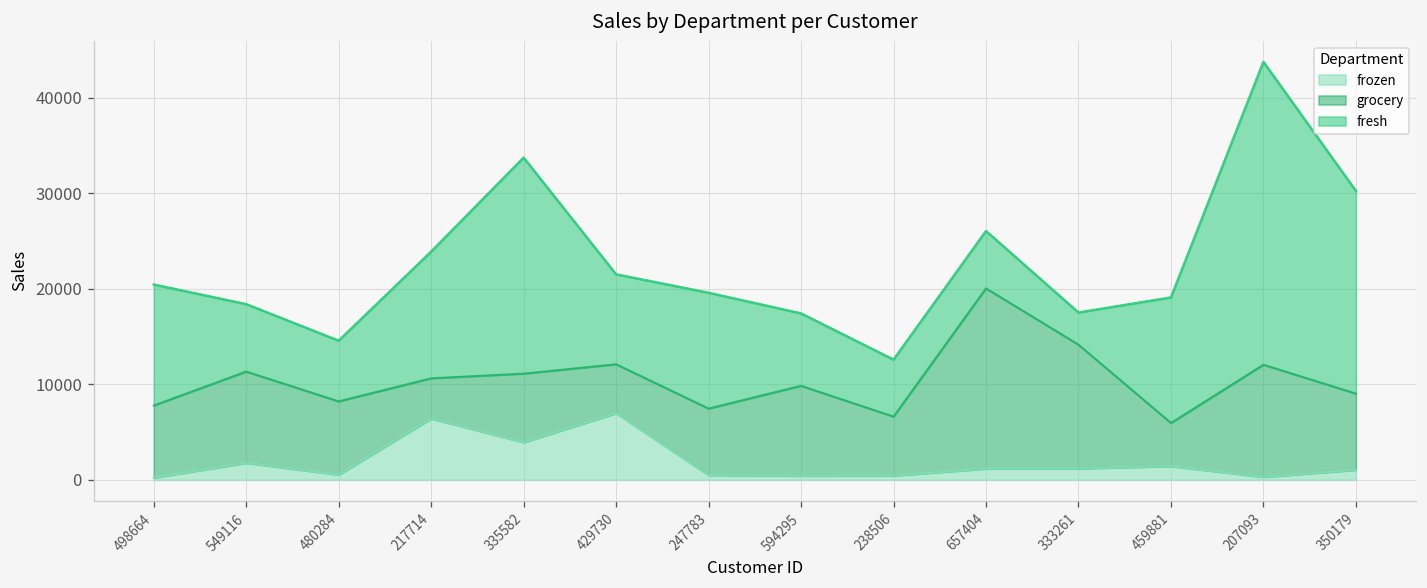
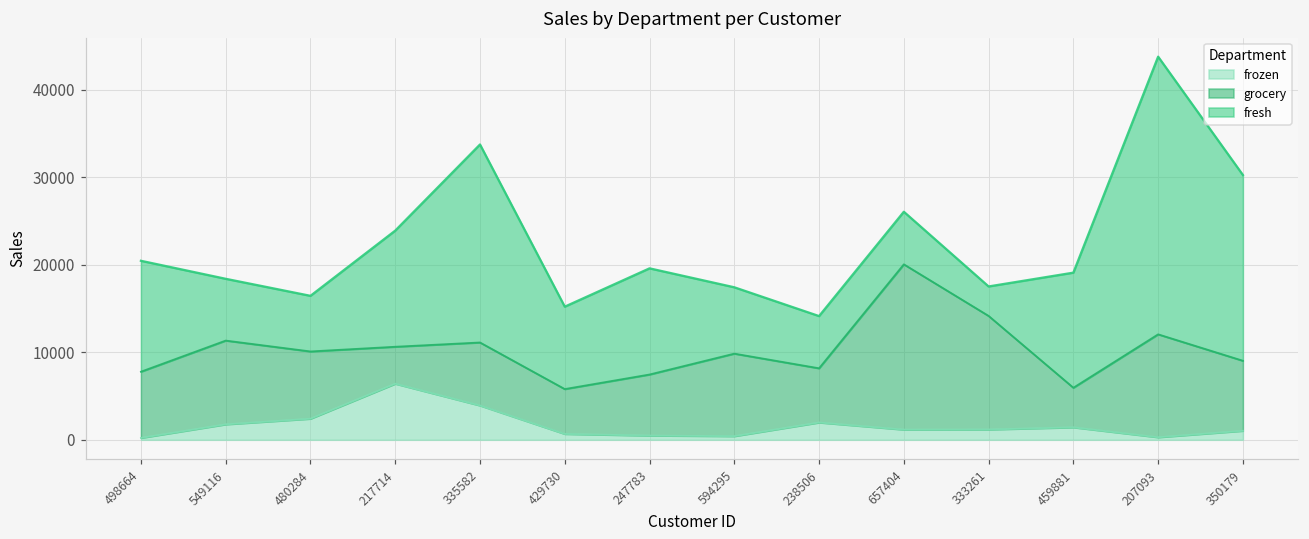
frozen, 480284: 1000 -> 2000
frozen, 429730: 7000 -> 1000
frozen, 238506: 0 -> 2000
